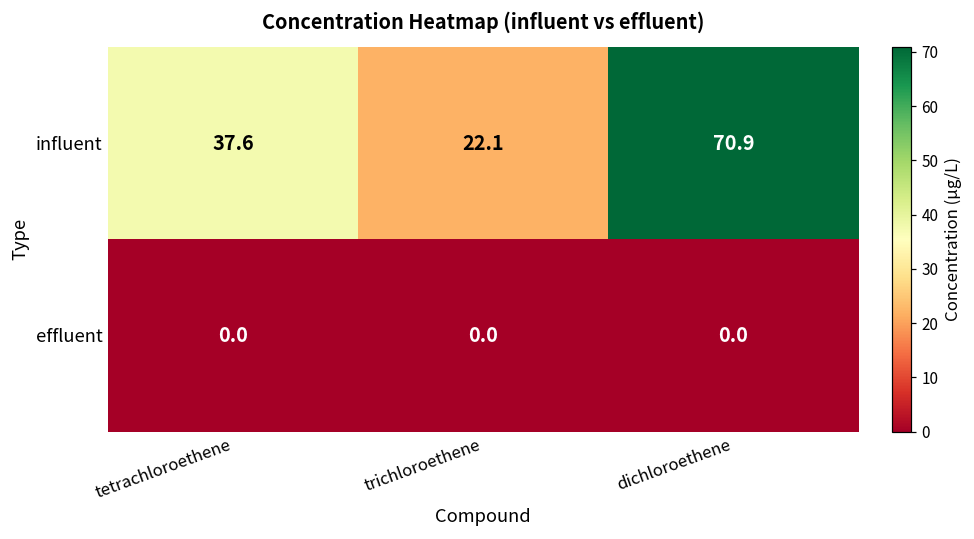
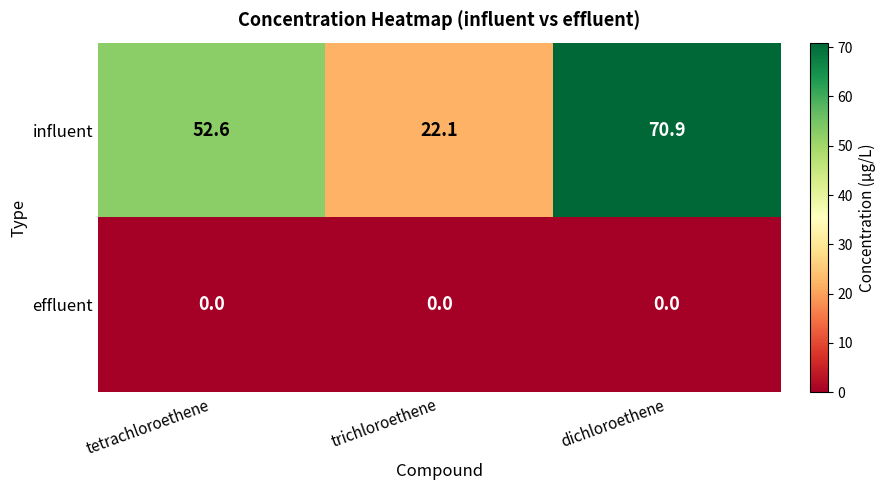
influent, tetrachloroethene: 37.6 -> 52.6
